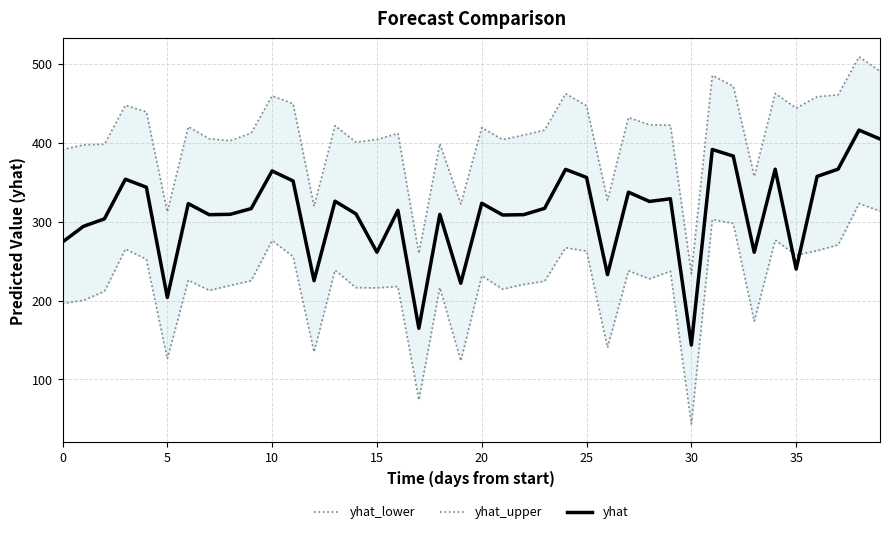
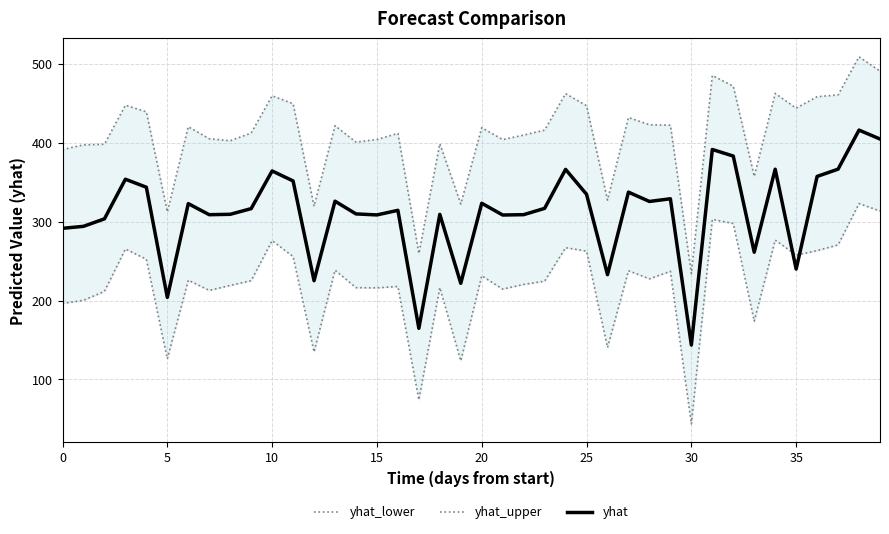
yhat, 0: 270 -> 290
yhat, 15: 260 -> 310
yhat, 25: 360 -> 330
